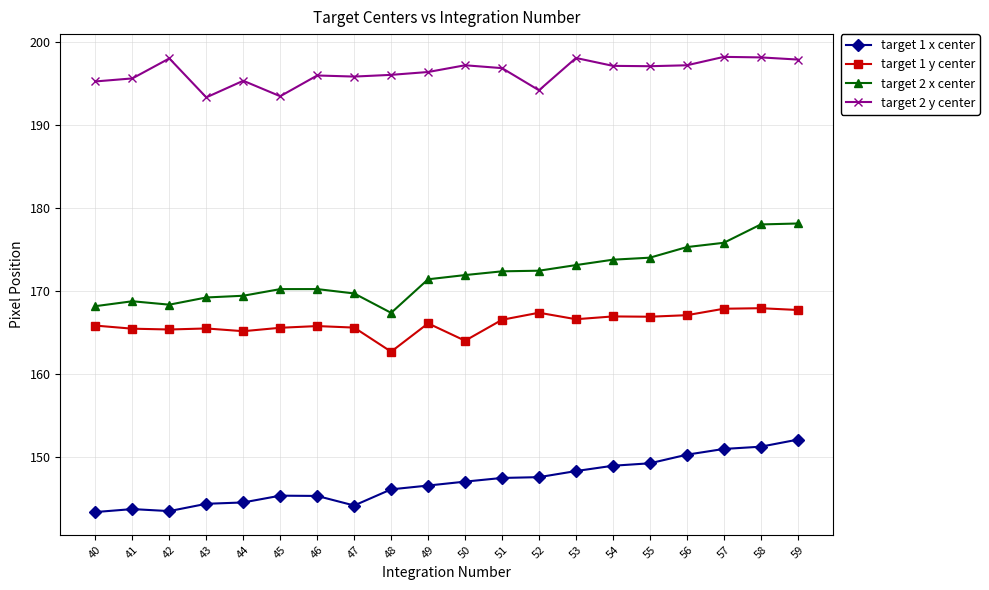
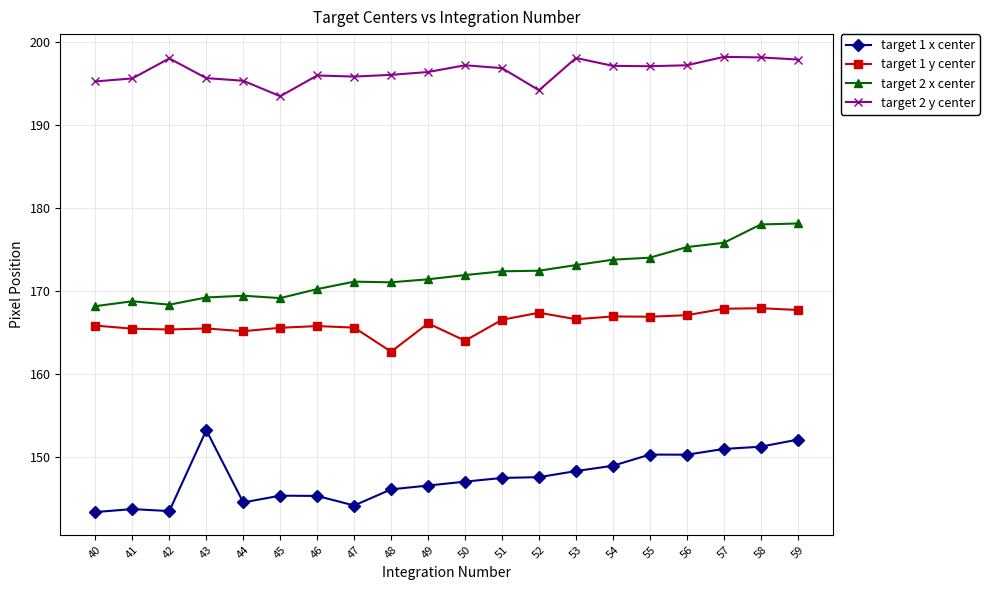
target 1 x center, 43: 144 -> 153
target 2 y center, 43: 193 -> 196
target 2 x center, 45: 170 -> 169
target 2 x center, 47: 170 -> 171
target 2 x center, 48: 167 -> 171
target 1 x center, 55: 149 -> 150
